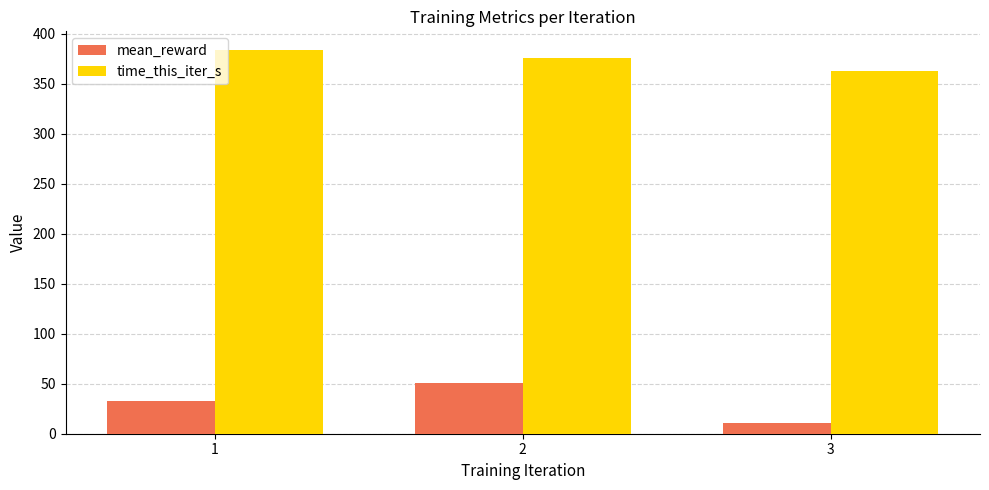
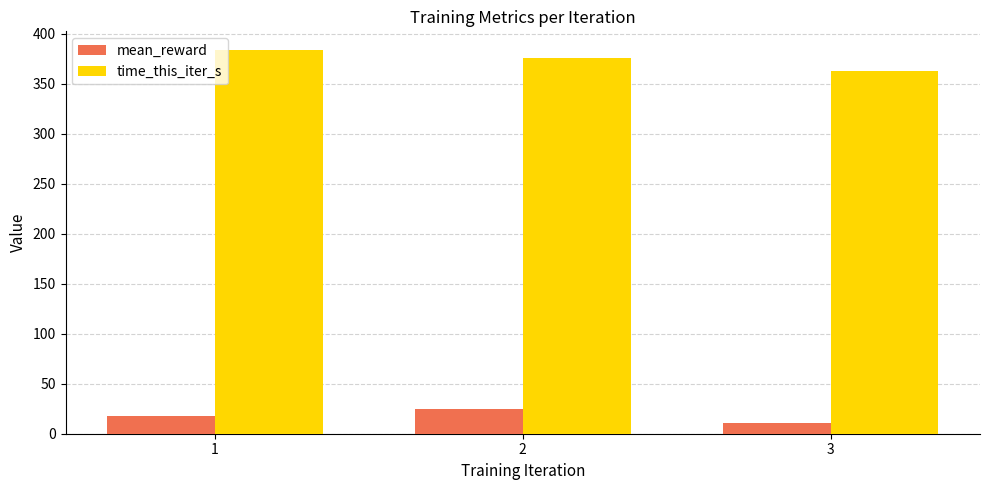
mean_reward, 1: 30 -> 20
mean_reward, 2: 50 -> 20
